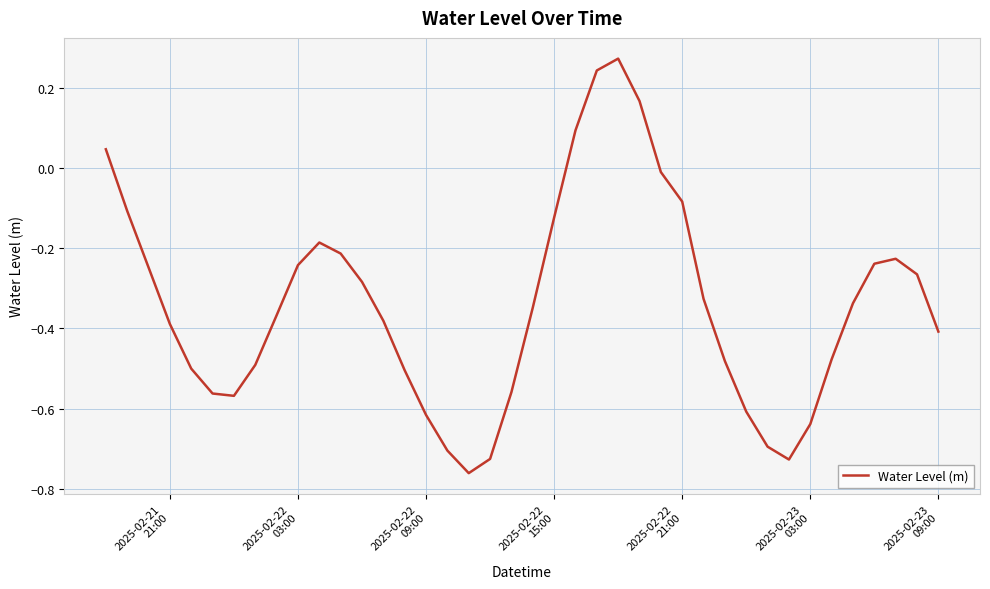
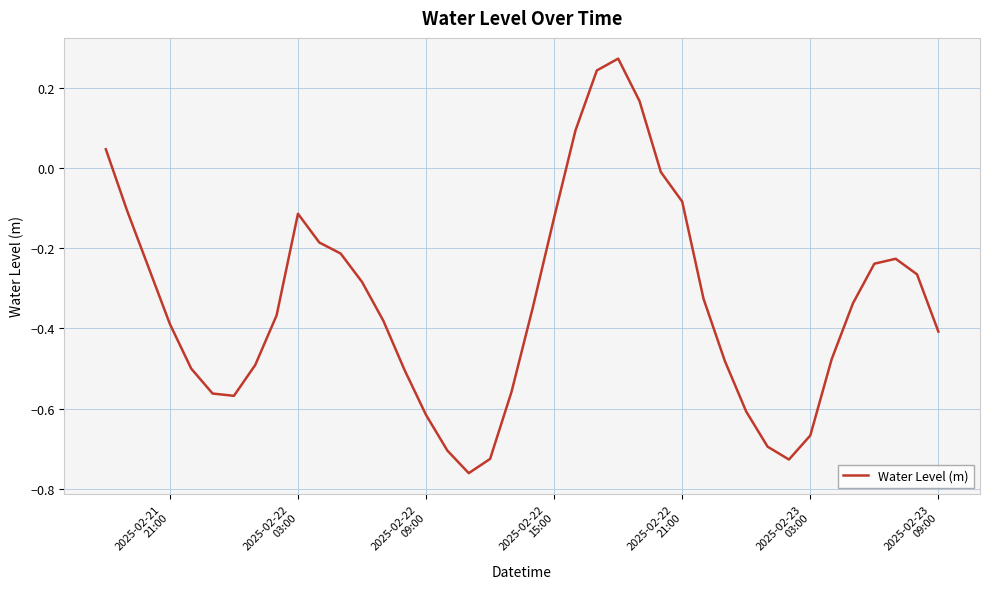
2025-02-22 03:00: -0.24 -> -0.11
2025-02-23 03:00: -0.64 -> -0.67
